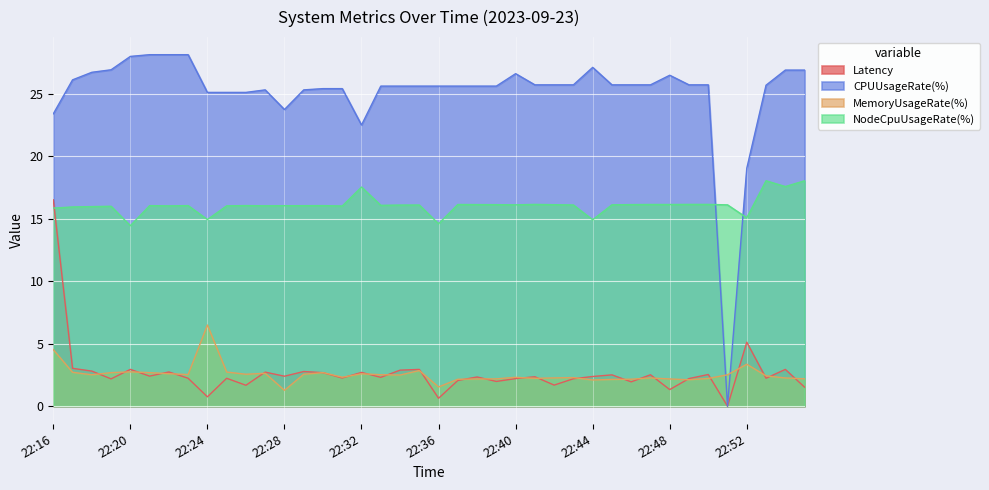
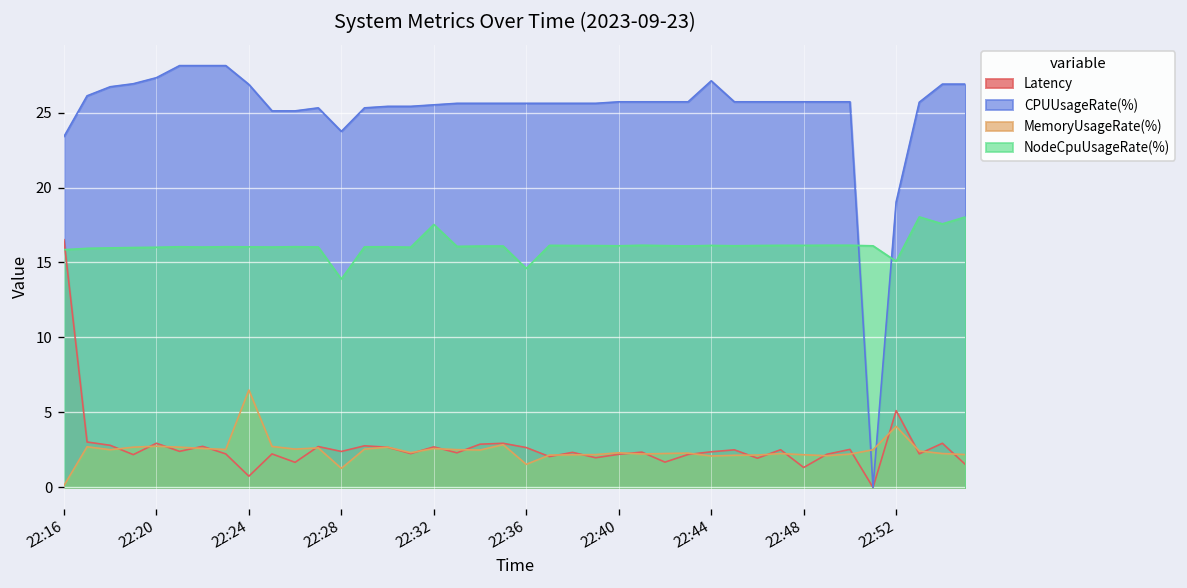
MemoryUsageRate(%), 22:16: 4.5 -> 0.1
CPUUsageRate(%), 22:20: 28.0 -> 27.3
NodeCpuUsageRate(%), 22:20: 14.4 -> 16.0
CPUUsageRate(%), 22:24: 25.1 -> 26.9
NodeCpuUsageRate(%), 22:24: 14.9 -> 16.0
NodeCpuUsageRate(%), 22:28: 16.0 -> 13.9
CPUUsageRate(%), 22:32: 22.5 -> 25.5
Latency, 22:36: 0.6 -> 2.7
CPUUsageRate(%), 22:40: 26.6 -> 25.7
NodeCpuUsageRate(%), 22:44: 14.9 -> 16.1
CPUUsageRate(%), 22:48: 26.5 -> 25.7
MemoryUsageRate(%), 22:52: 3.4 -> 4.1
